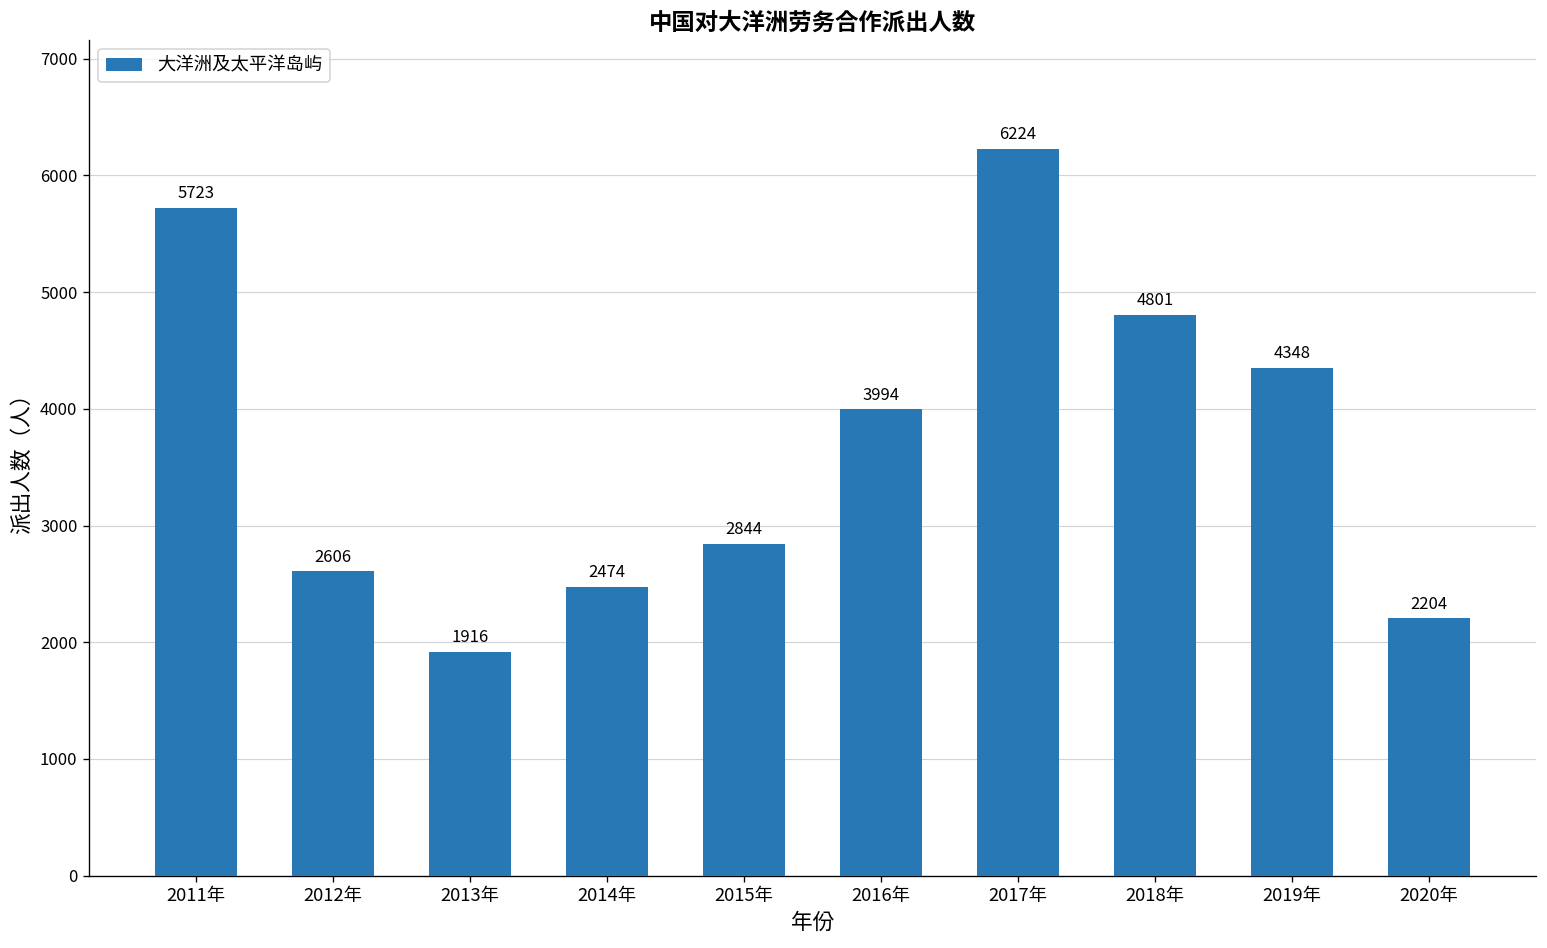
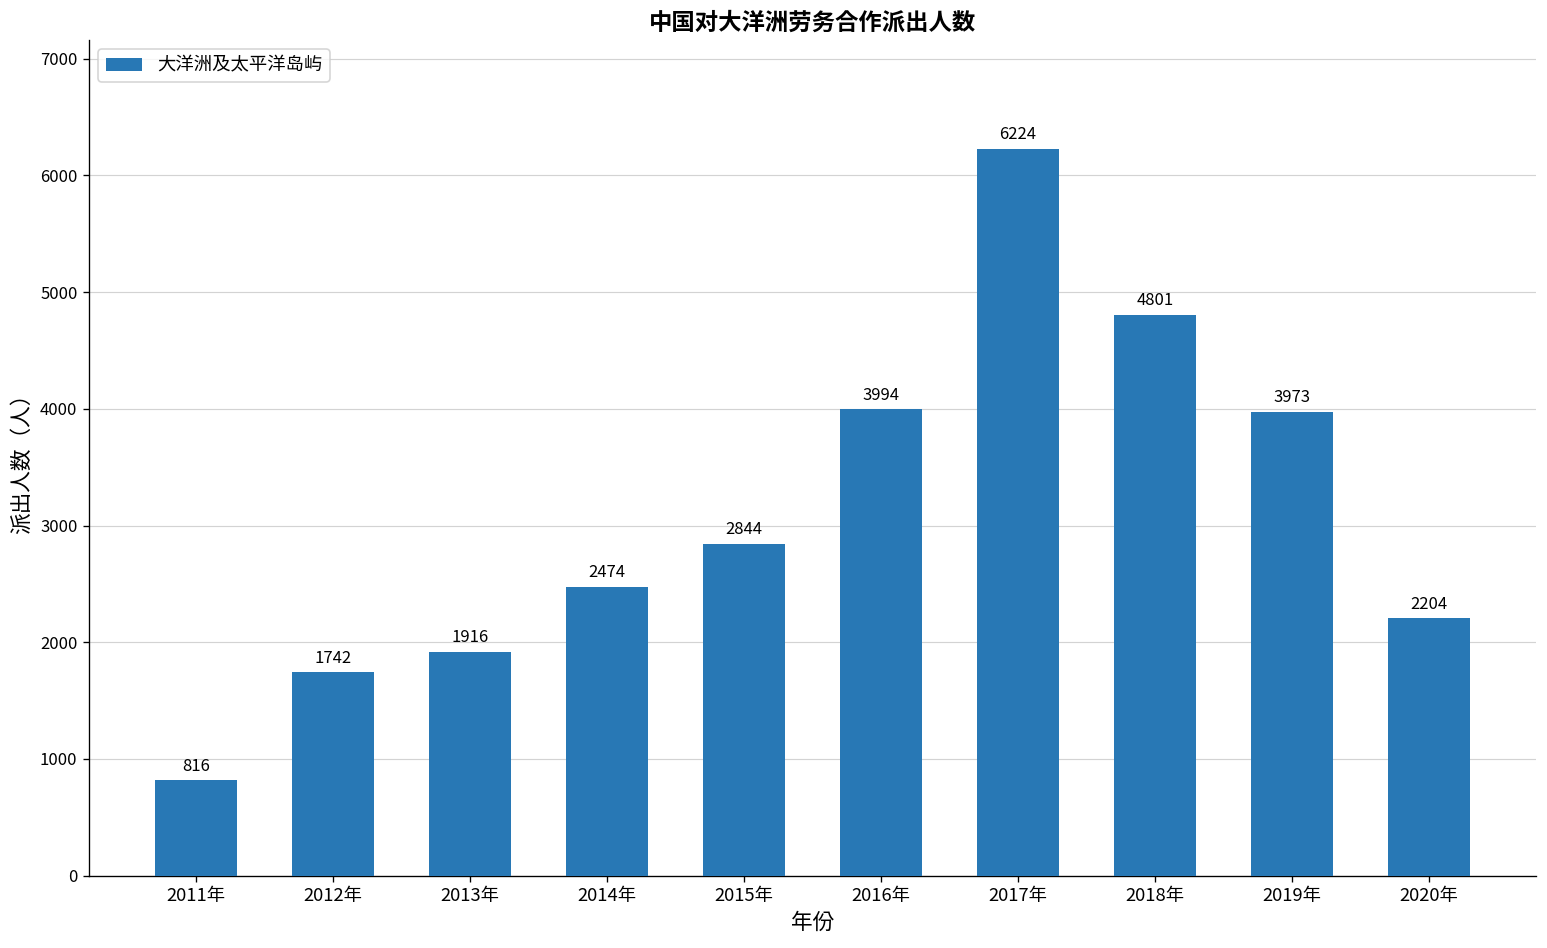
2011年: 5723 -> 816
2012年: 2606 -> 1742
2019年: 4348 -> 3973
